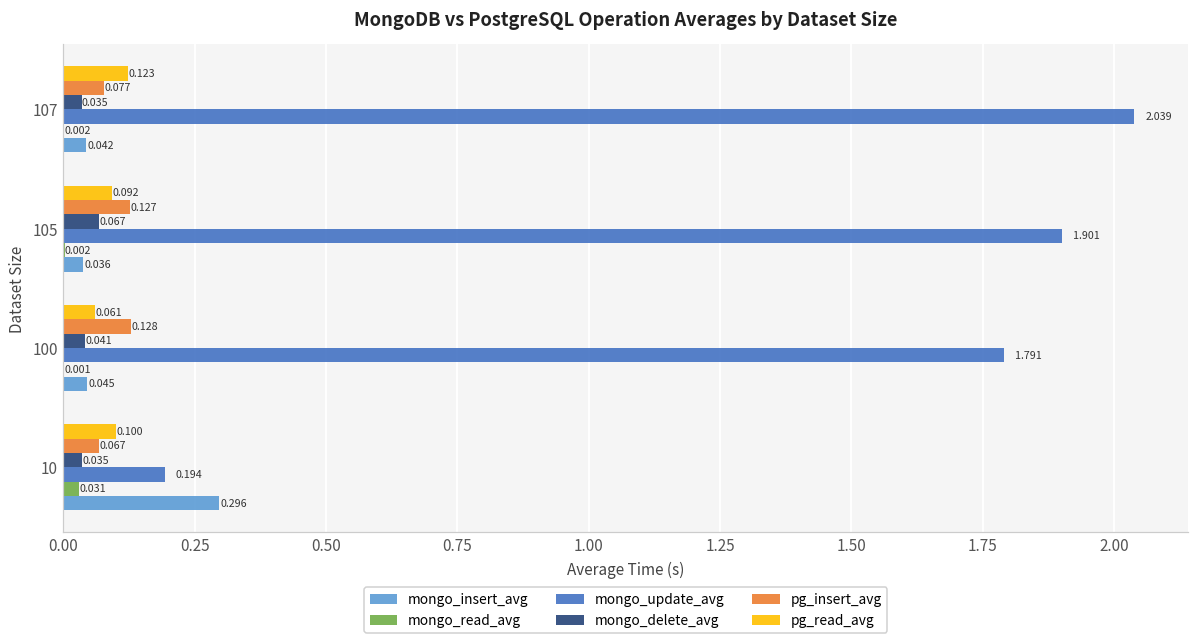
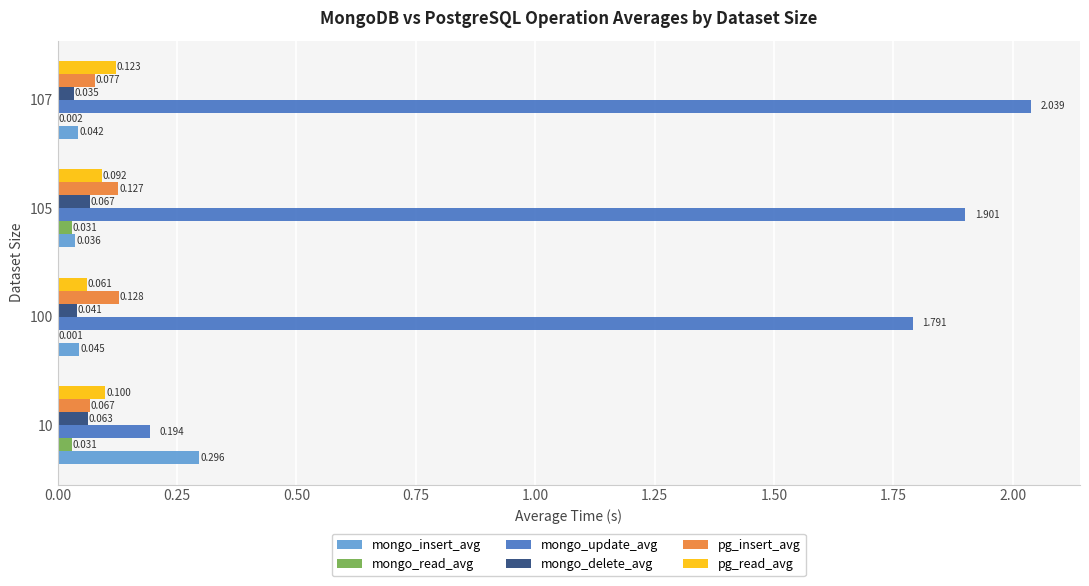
mongo_read_avg, 105: 0.002 -> 0.031
mongo_delete_avg, 10: 0.035 -> 0.063
